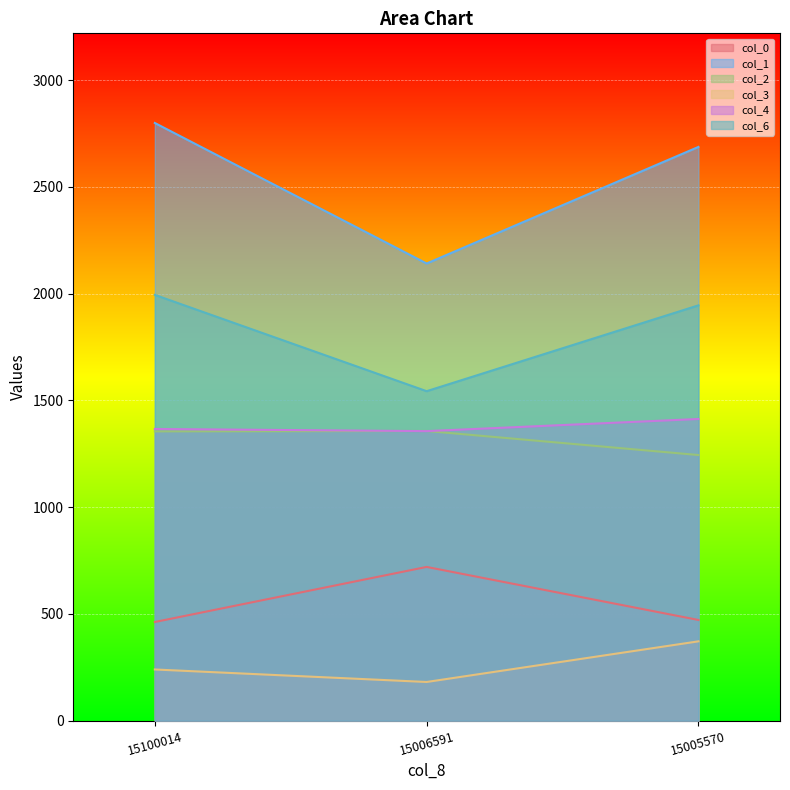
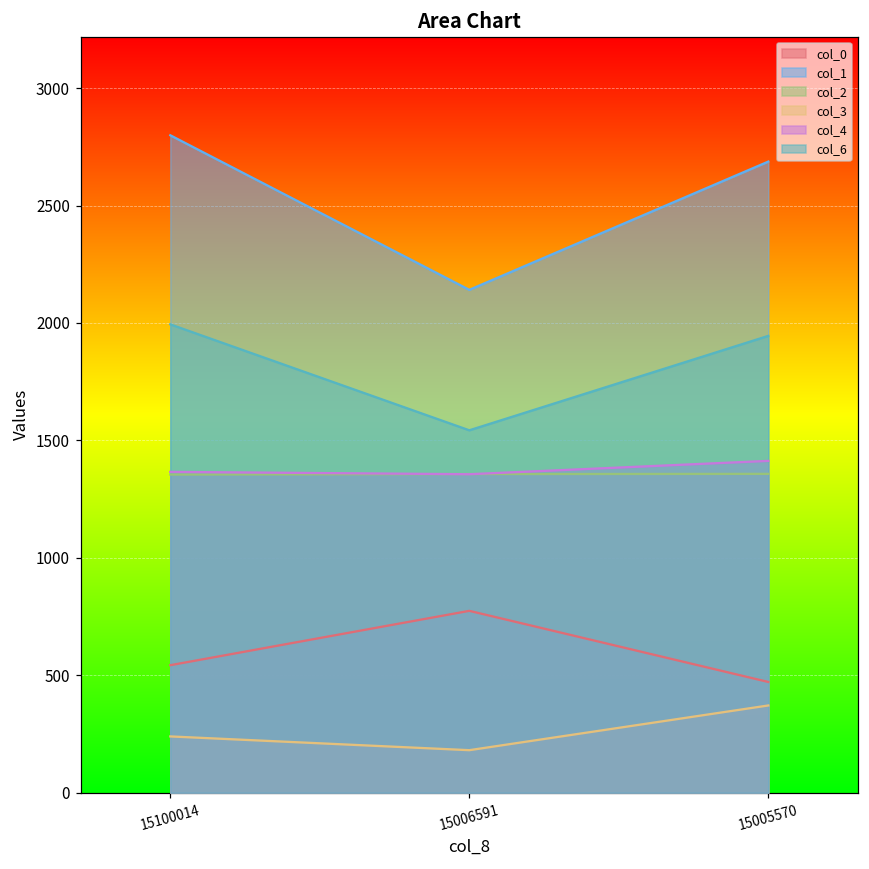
col_0, 15100014: 460 -> 540
col_0, 15006591: 720 -> 770
col_2, 15005570: 1240 -> 1360
